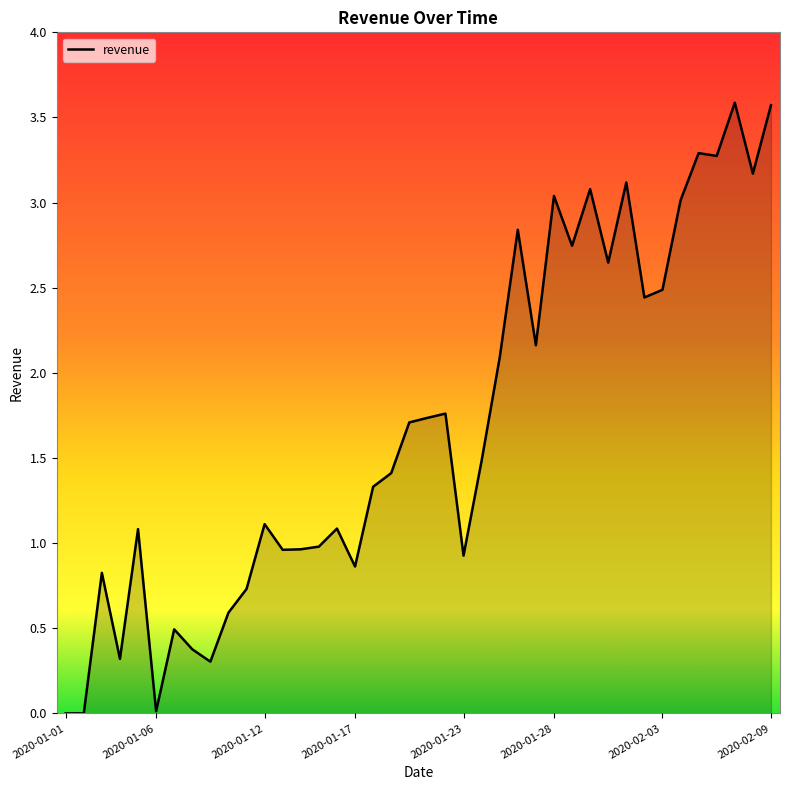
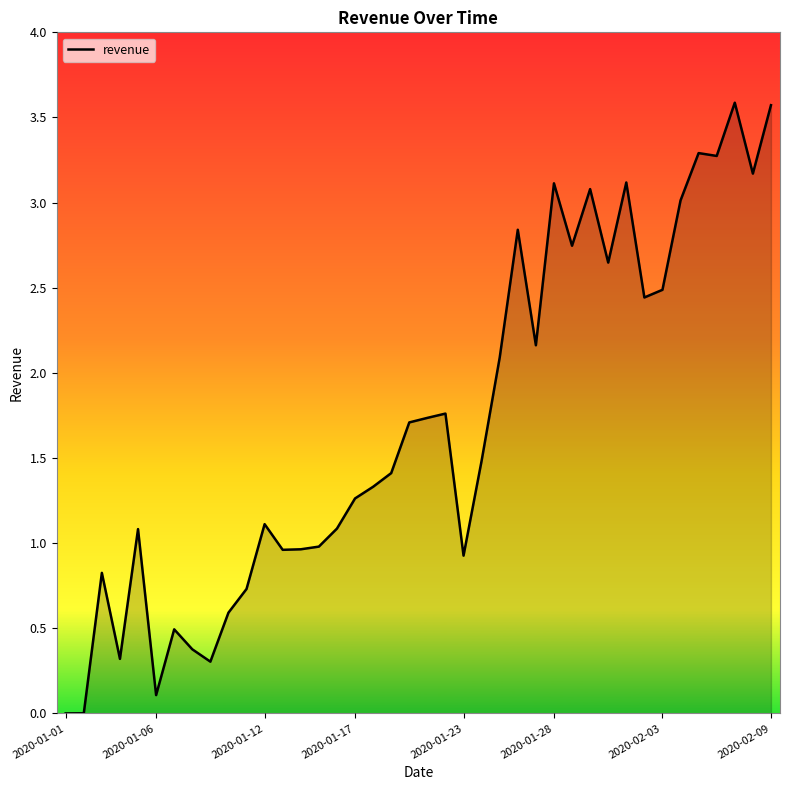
2020-01-06: 0.01 -> 0.11
2020-01-17: 0.86 -> 1.26
2020-01-28: 3.04 -> 3.11
